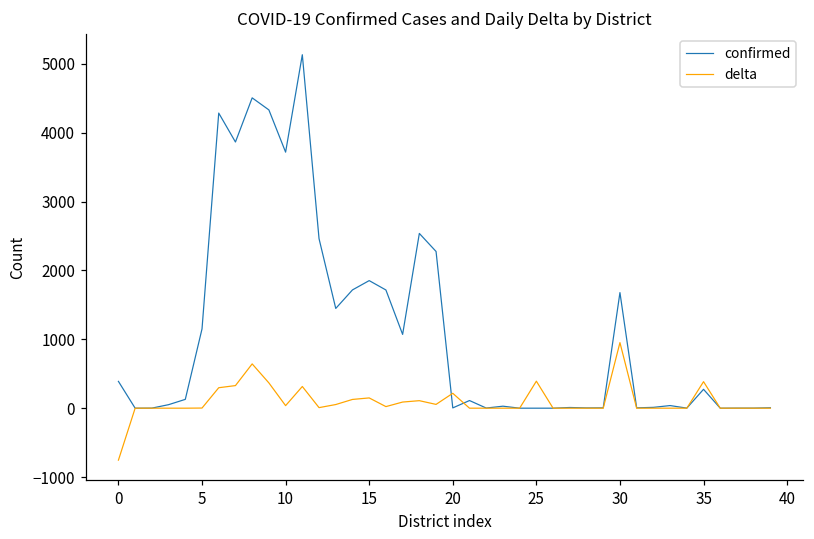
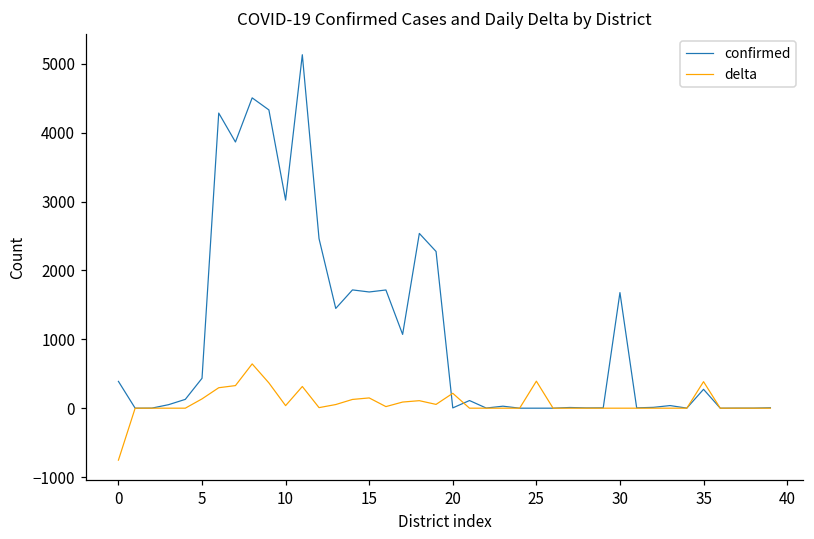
confirmed, 5: 1200 -> 400
delta, 5: 0 -> 100
confirmed, 10: 3700 -> 3000
confirmed, 15: 1900 -> 1700
delta, 30: 1000 -> 0
